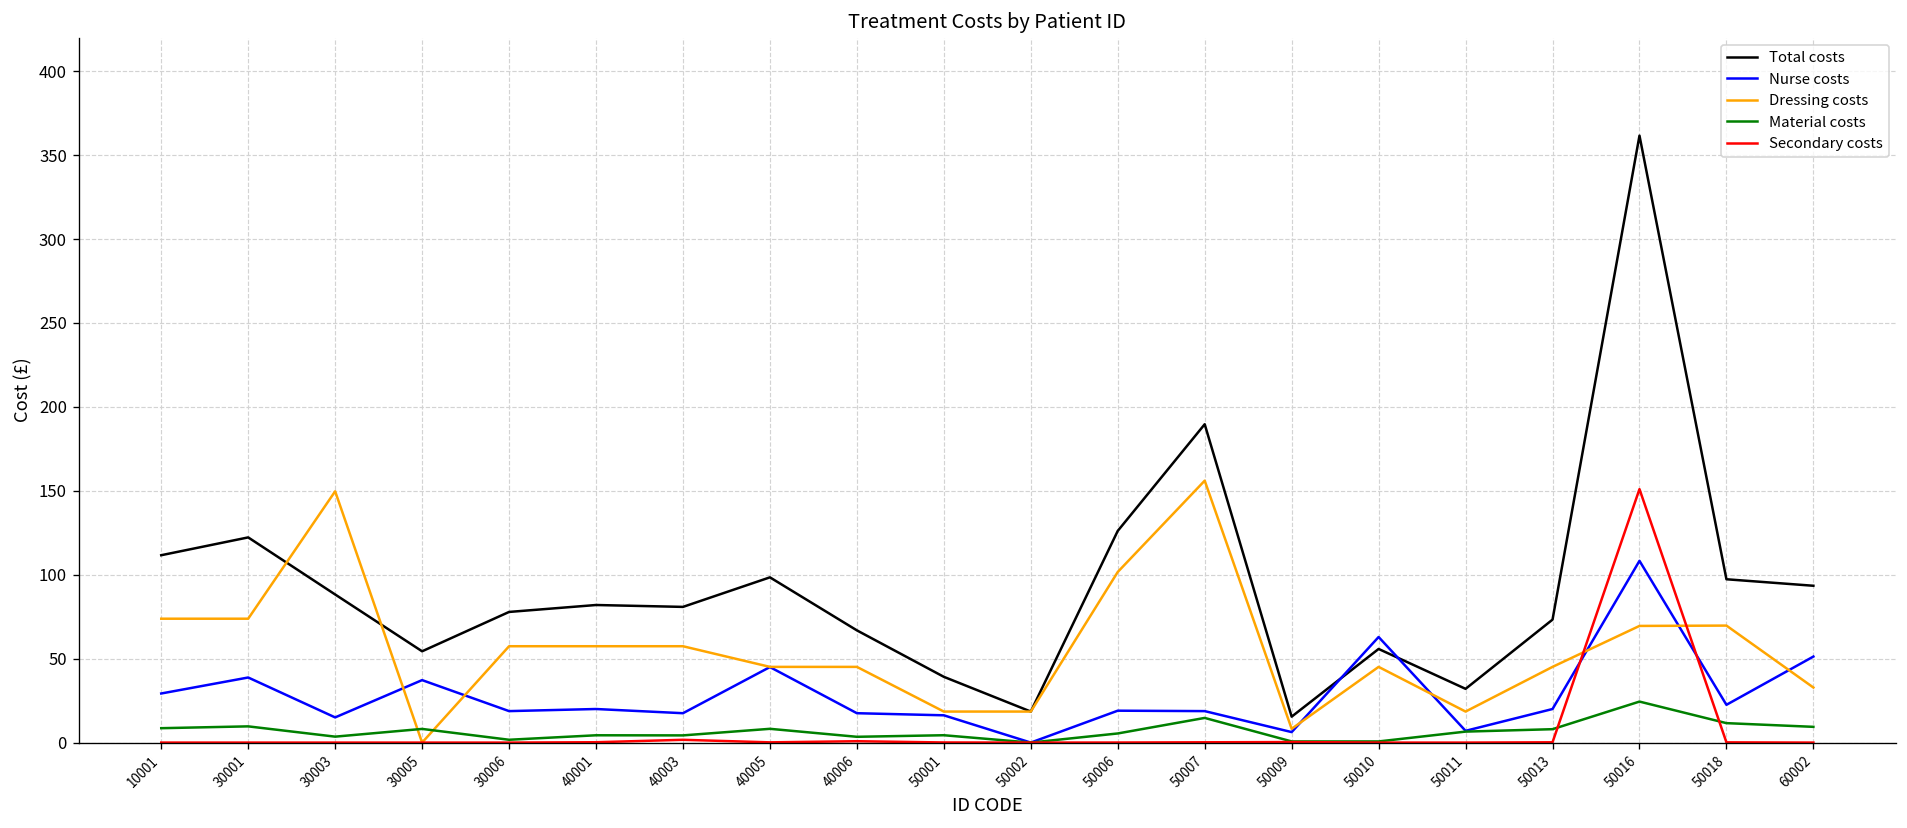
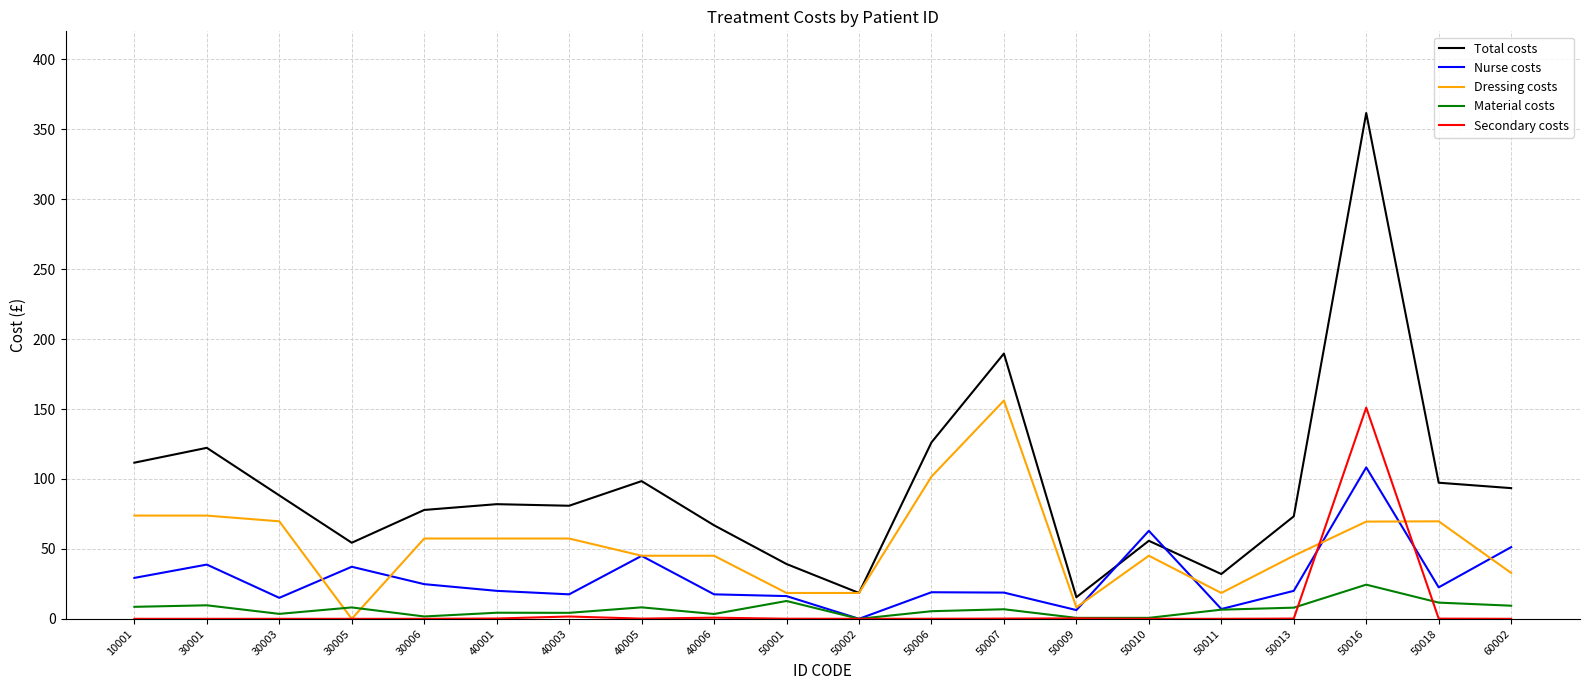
Dressing costs, 30003: 150 -> 70
Nurse costs, 30006: 19 -> 25
Material costs, 50001: 4 -> 13
Material costs, 50007: 15 -> 7
